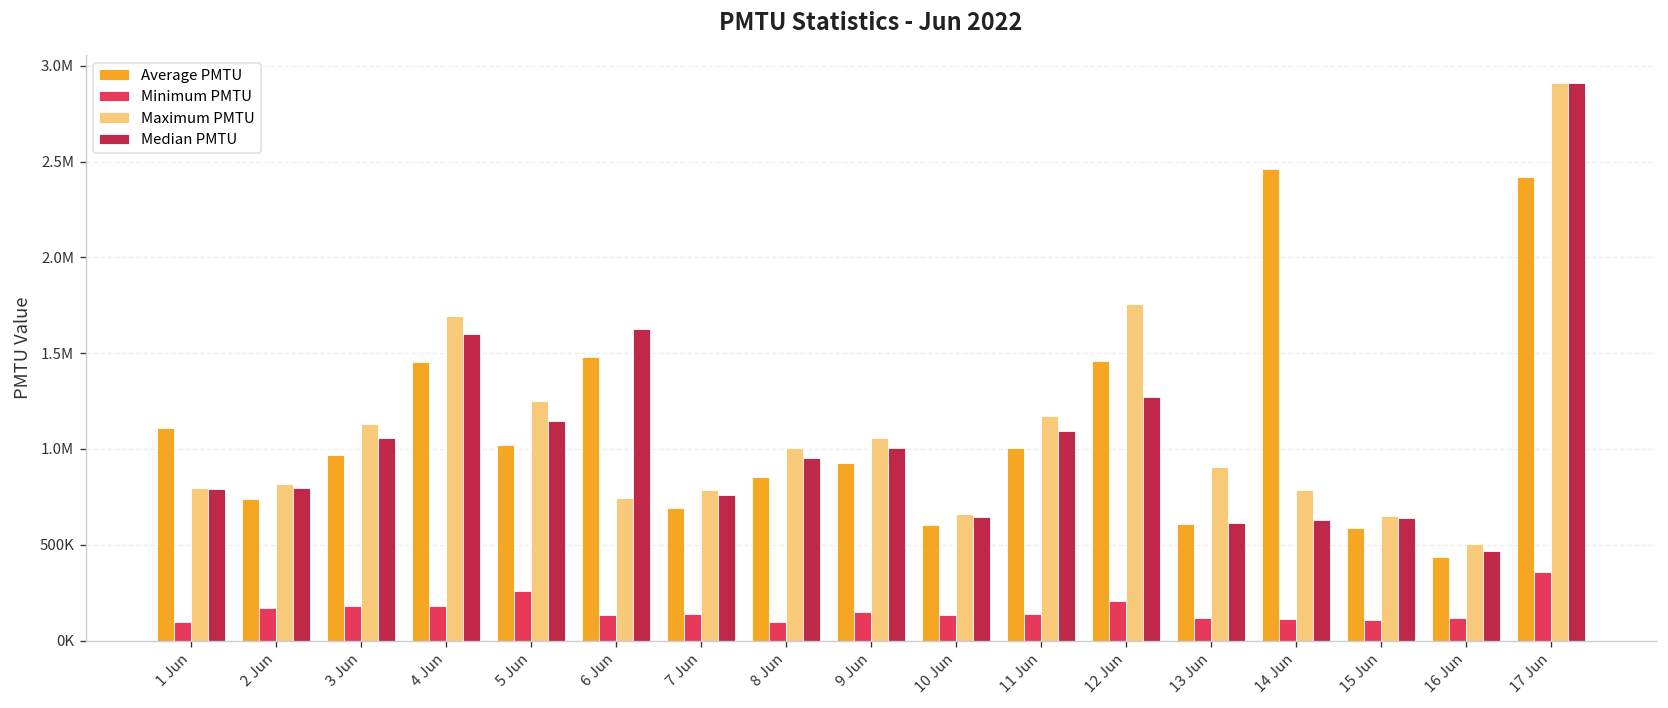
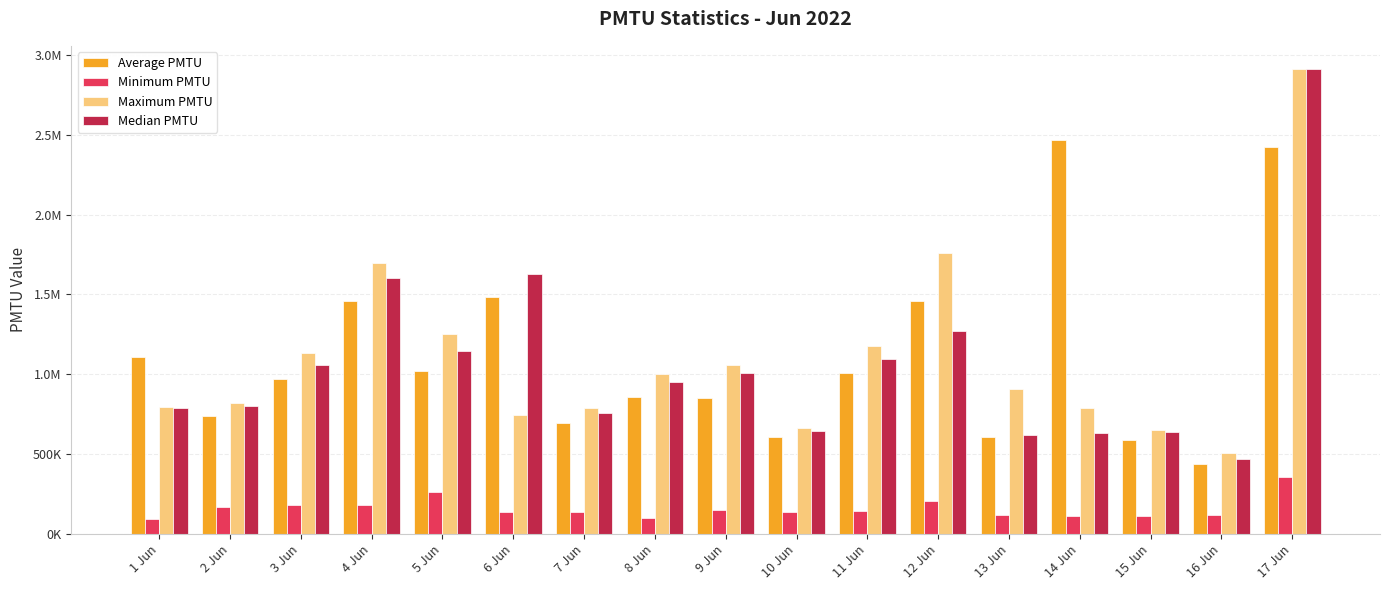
Average PMTU, 9 Jun: 930000 -> 850000
